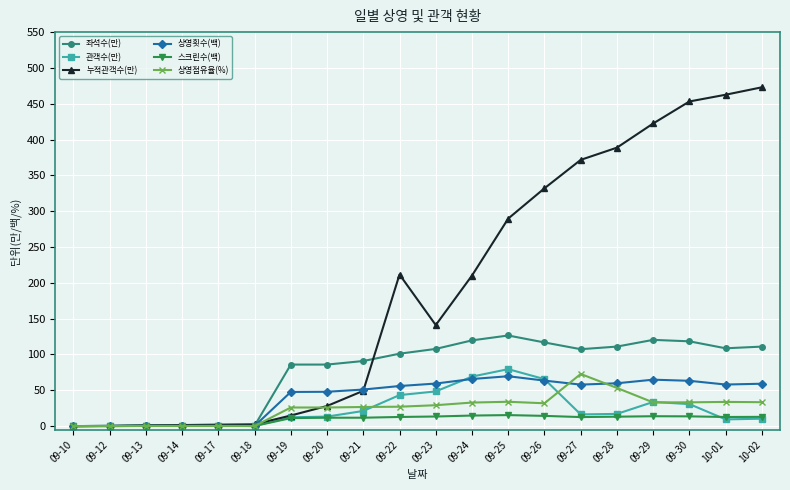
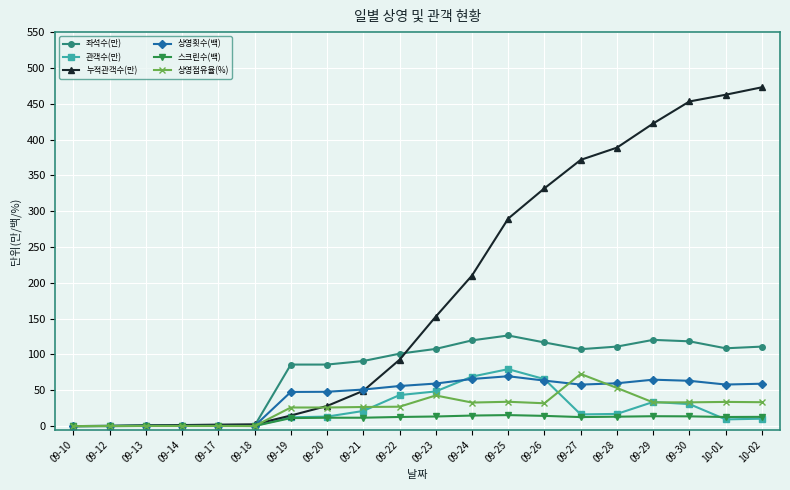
누적관객수(만), 09-22: 210 -> 90
누적관객수(만), 09-23: 140 -> 150
상영점유율(%), 09-23: 30 -> 40
